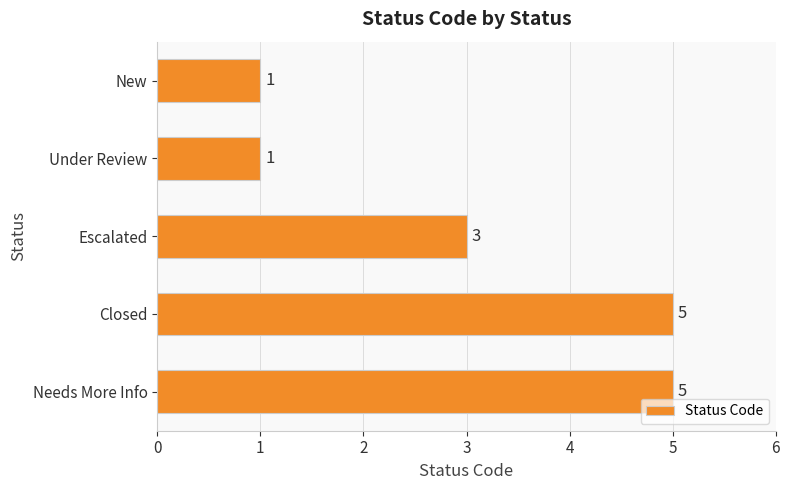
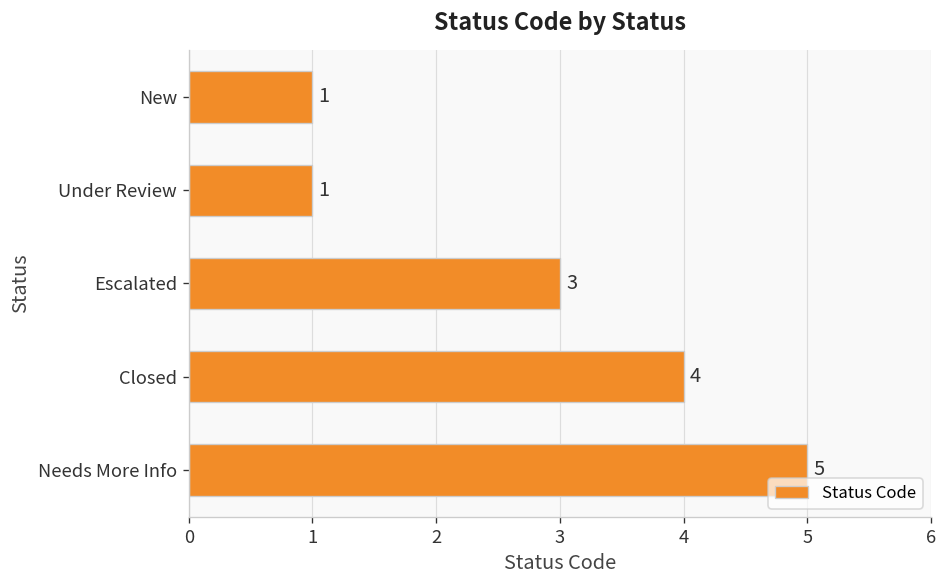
Closed: 5 -> 4
